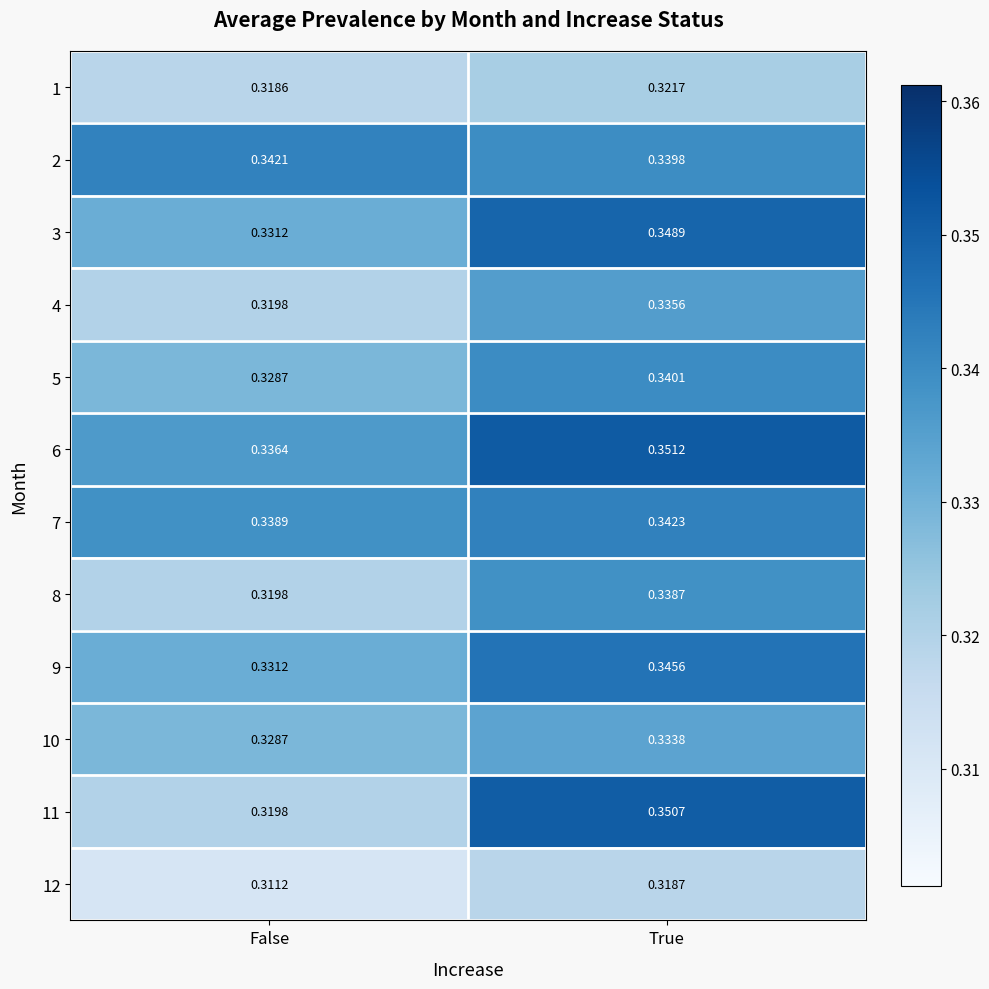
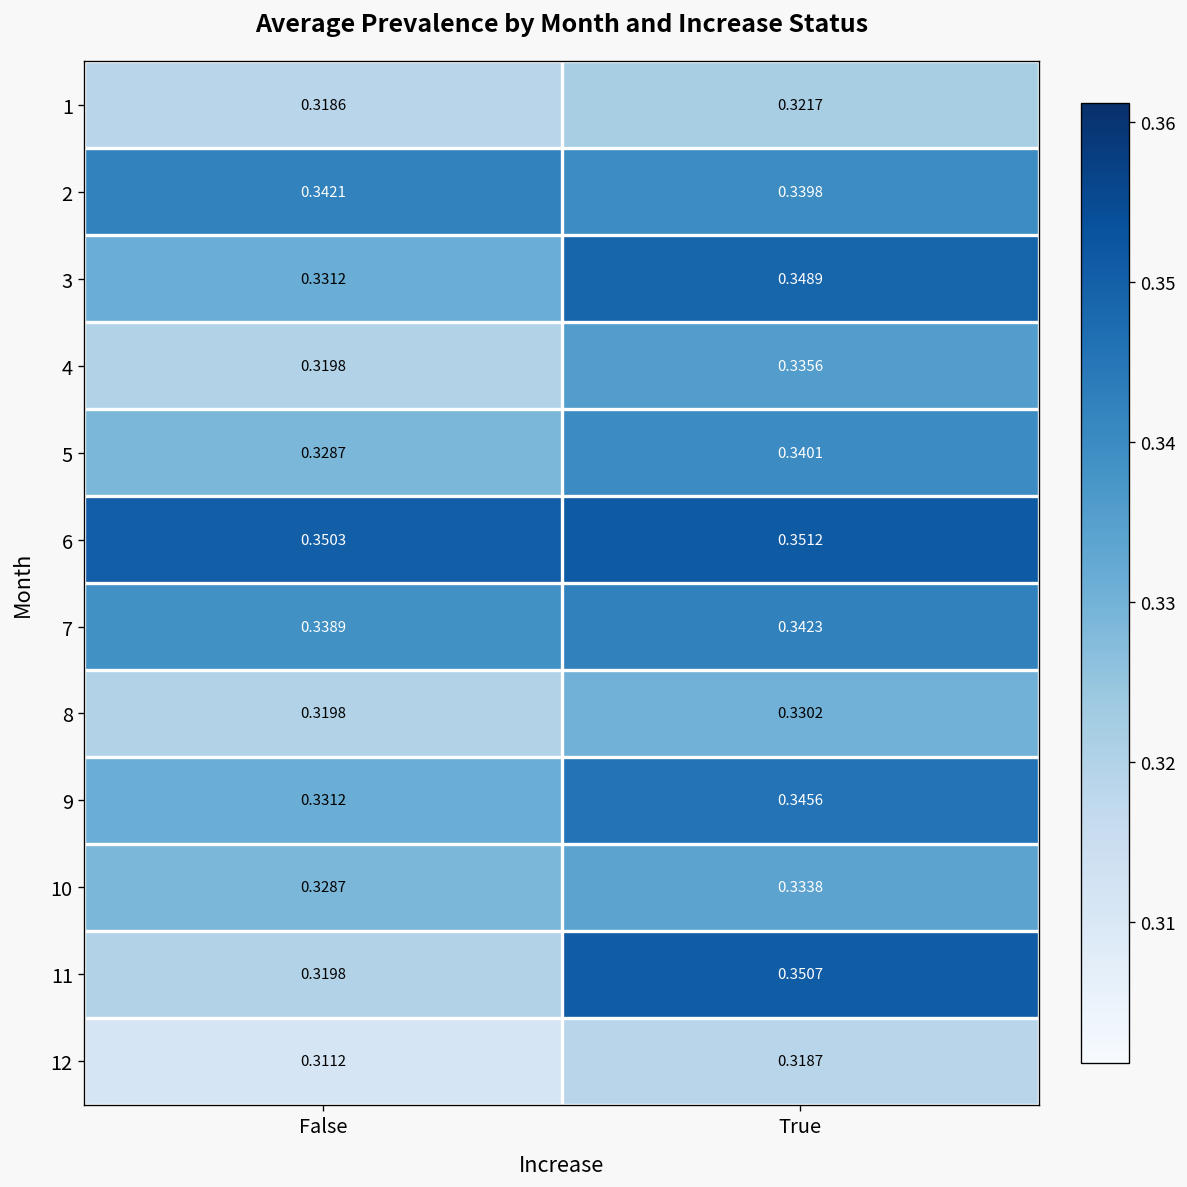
6, False: 0.3364 -> 0.3503
8, True: 0.3387 -> 0.3302
